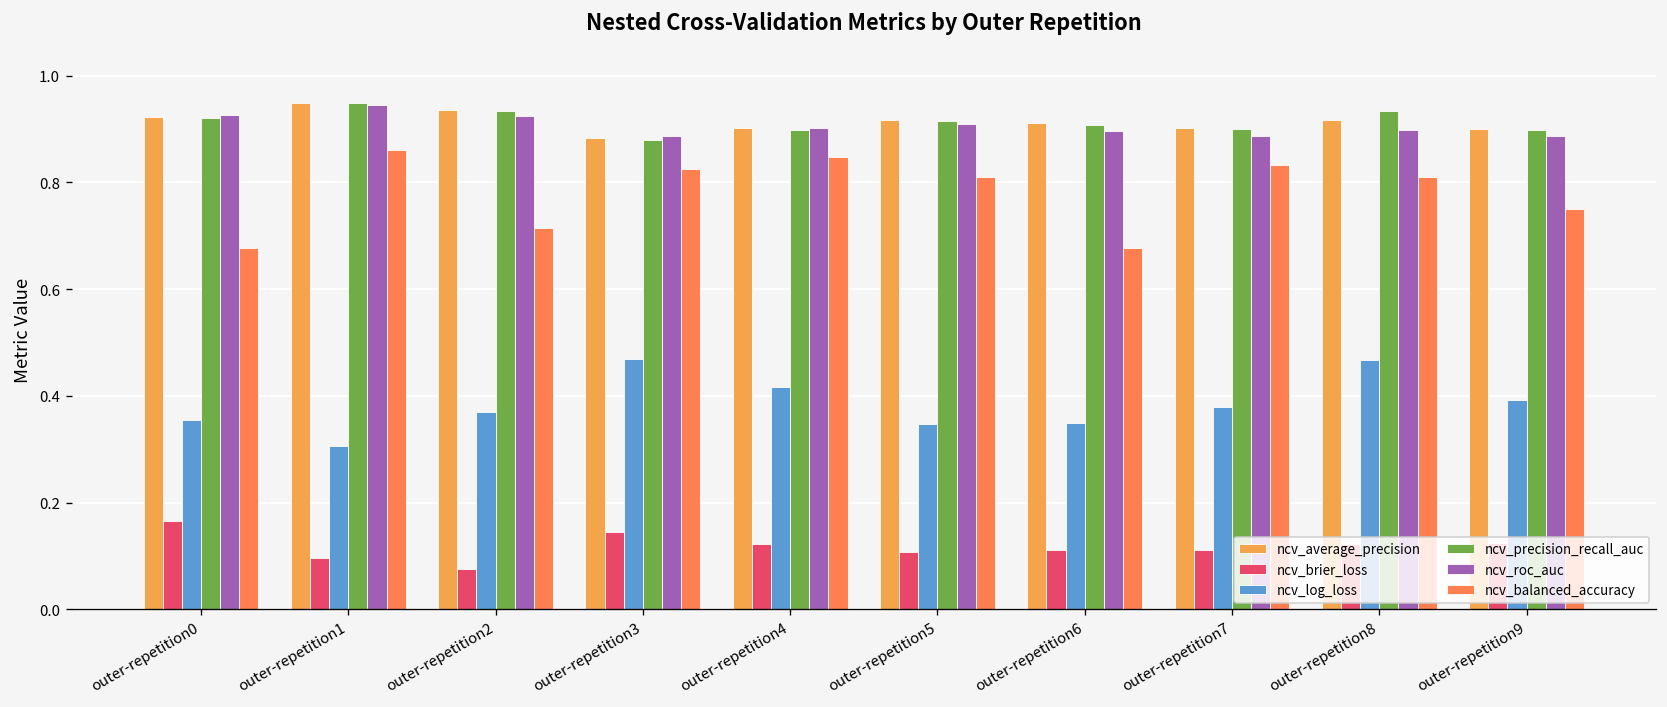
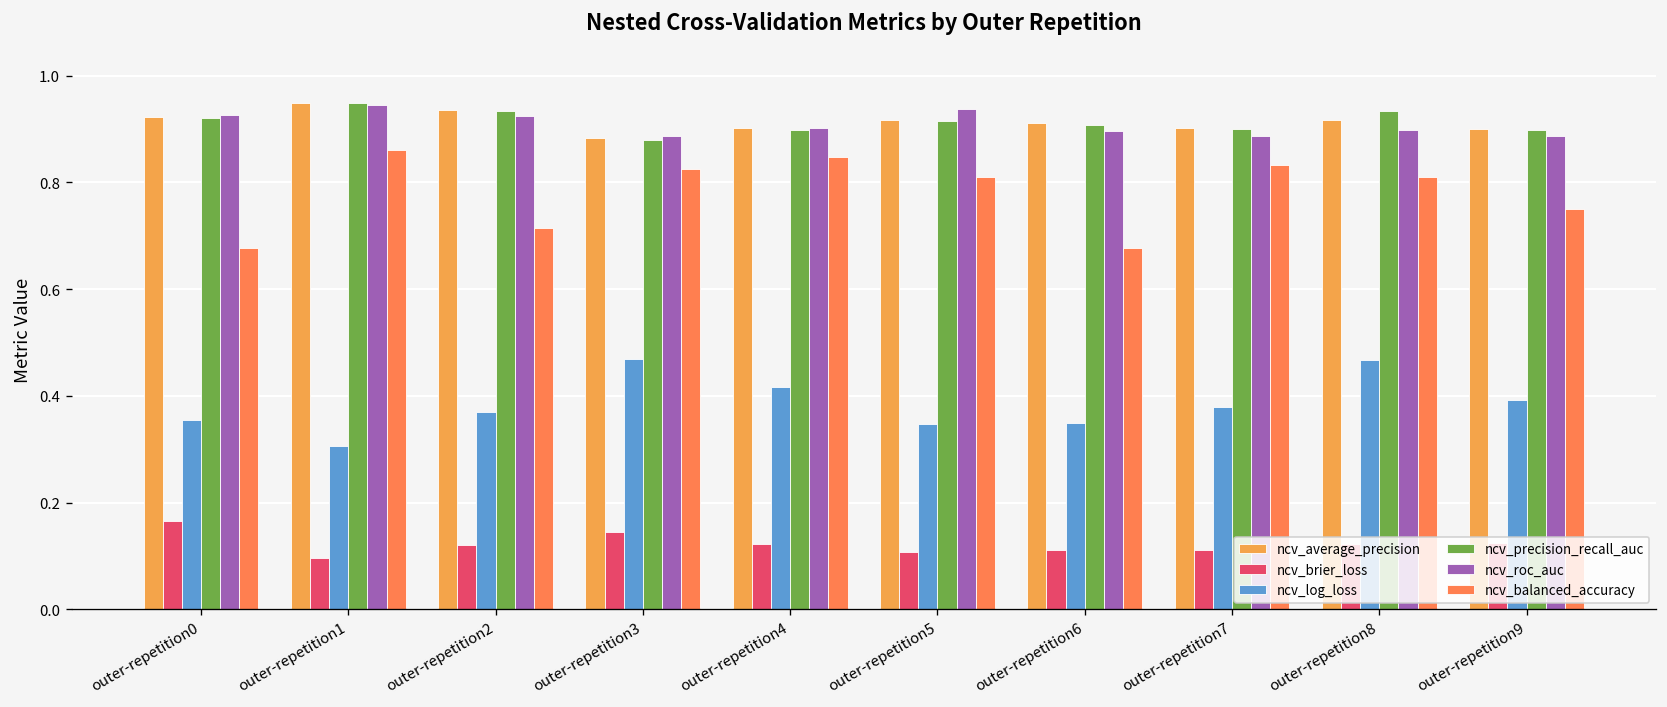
ncv_brier_loss, outer-repetition2: 0.08 -> 0.12
ncv_roc_auc, outer-repetition5: 0.91 -> 0.94
